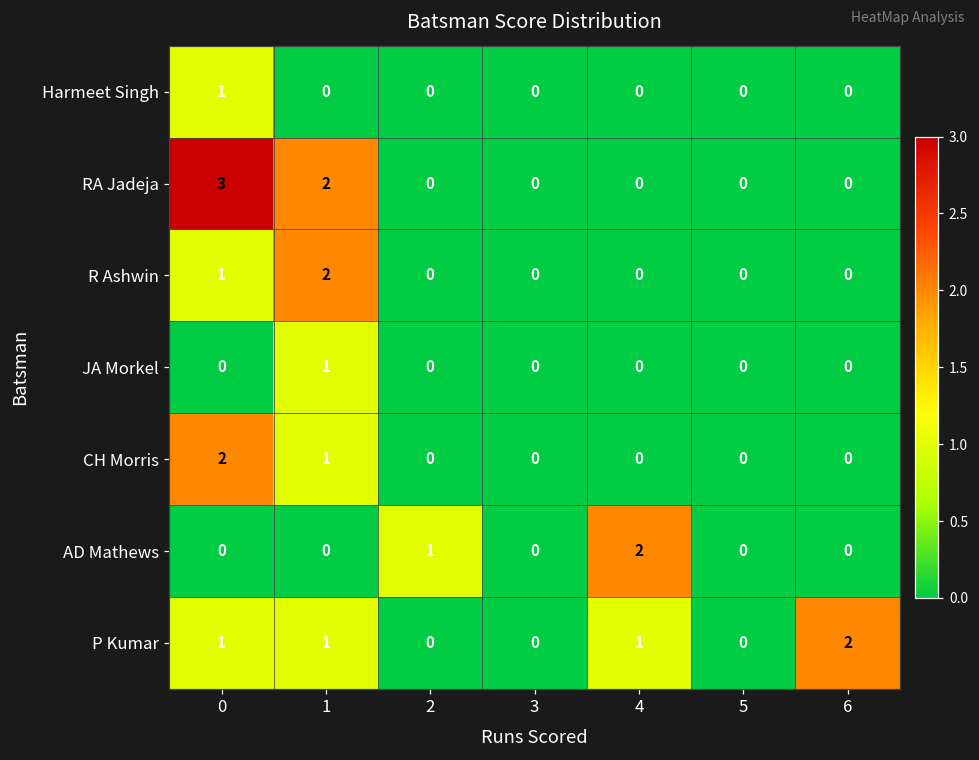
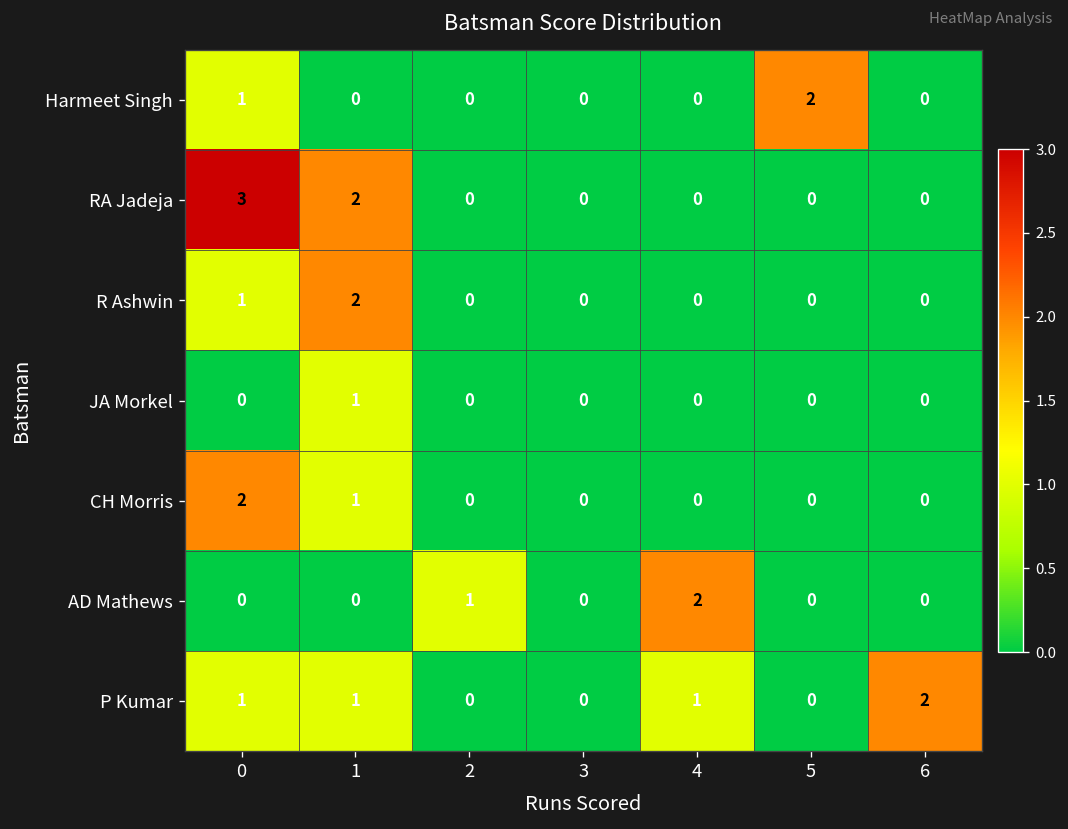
Harmeet Singh, 5: 0 -> 2
